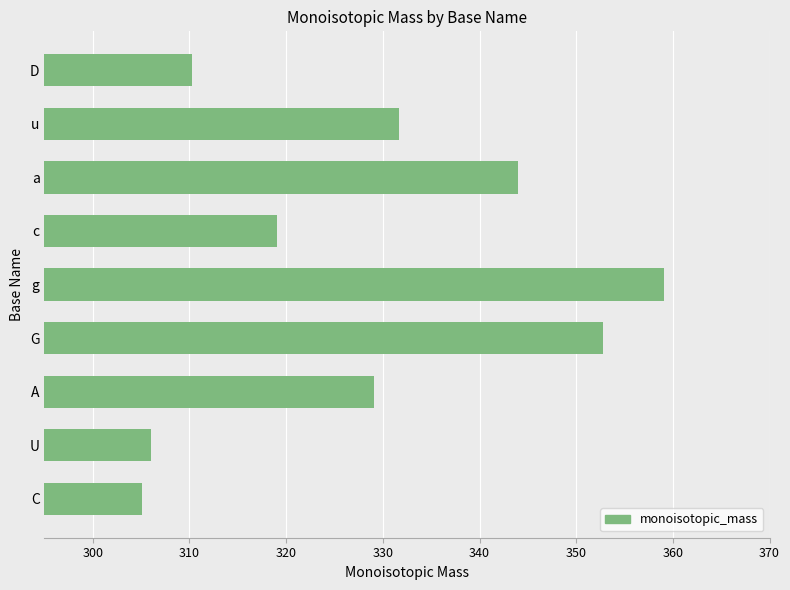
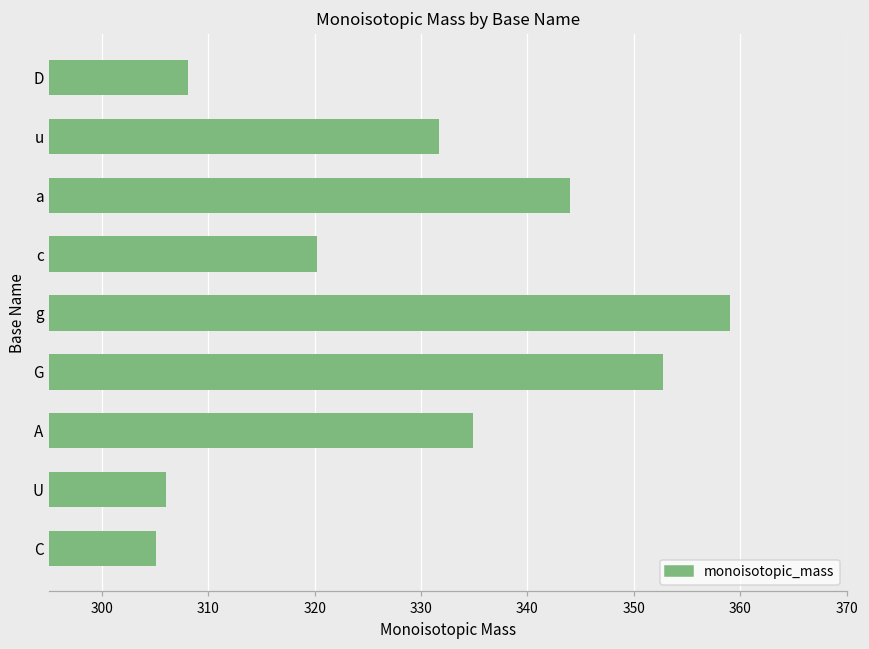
D: 310 -> 308
c: 319 -> 320
A: 329 -> 335
